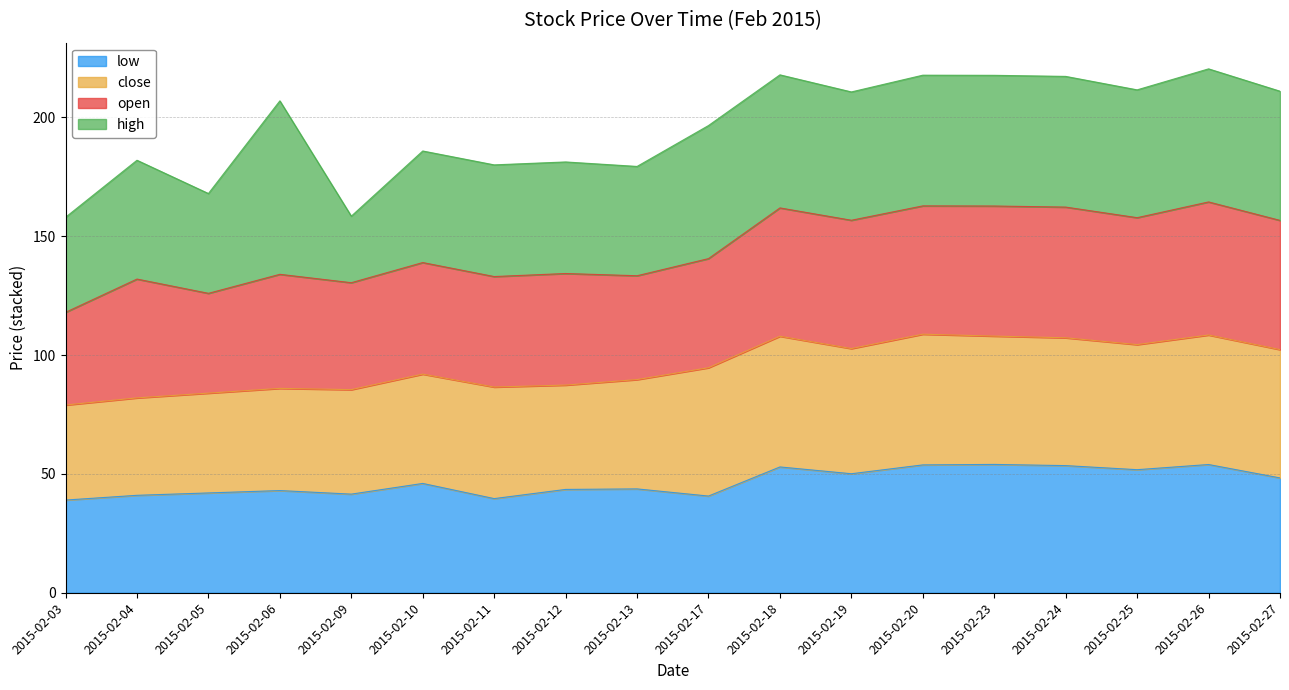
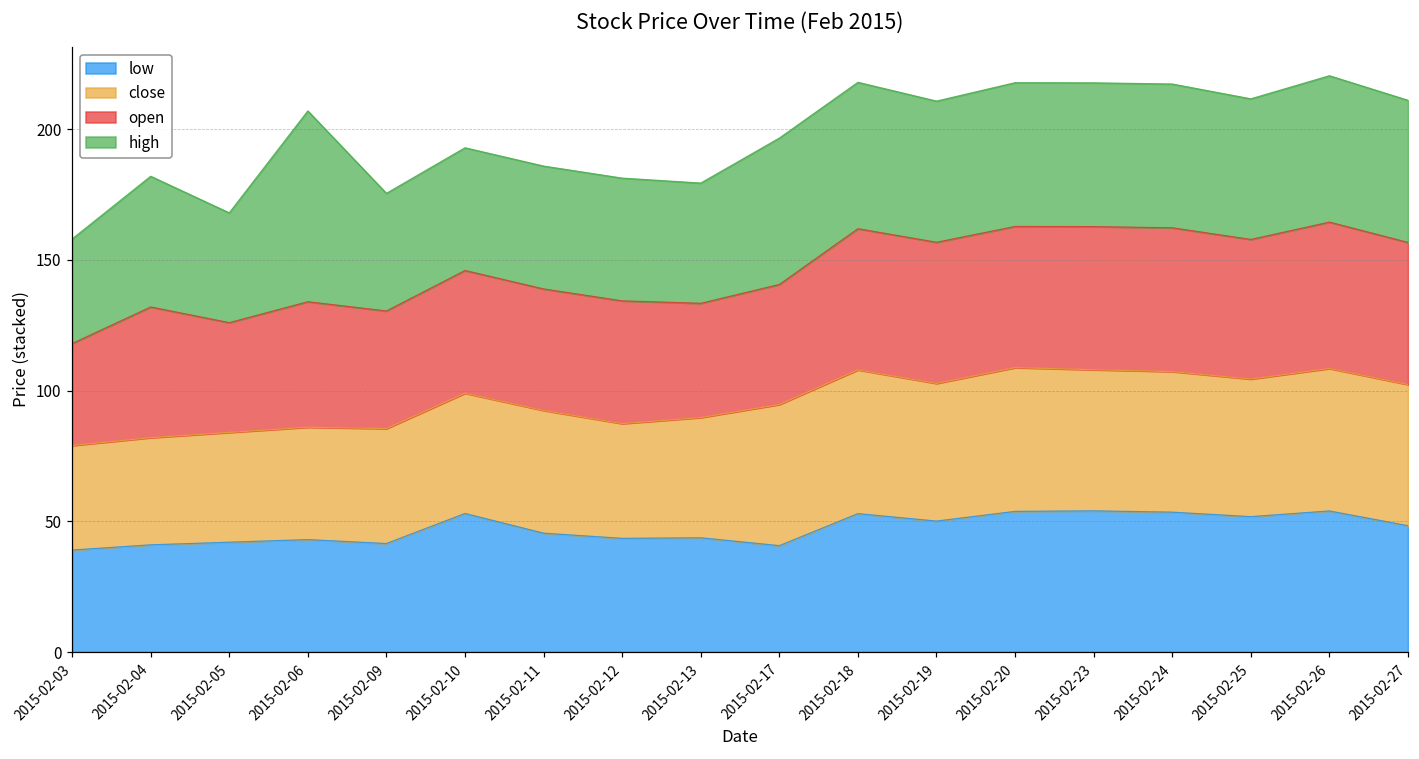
high, 2015-02-09: 28 -> 45
low, 2015-02-10: 46 -> 53
low, 2015-02-11: 40 -> 45
